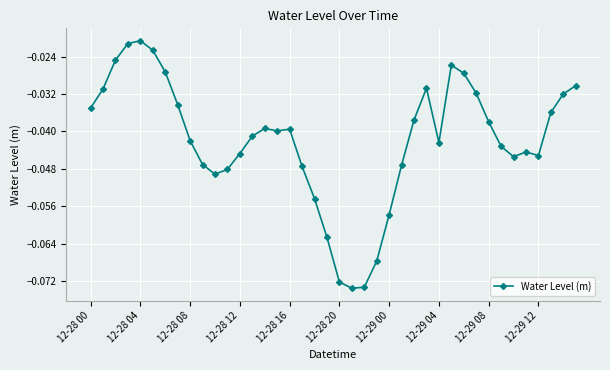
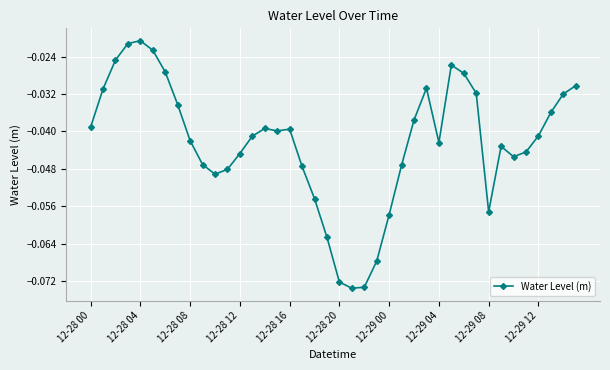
12-28 00: -0.035 -> -0.039
12-29 08: -0.038 -> -0.057
12-29 12: -0.045 -> -0.041
